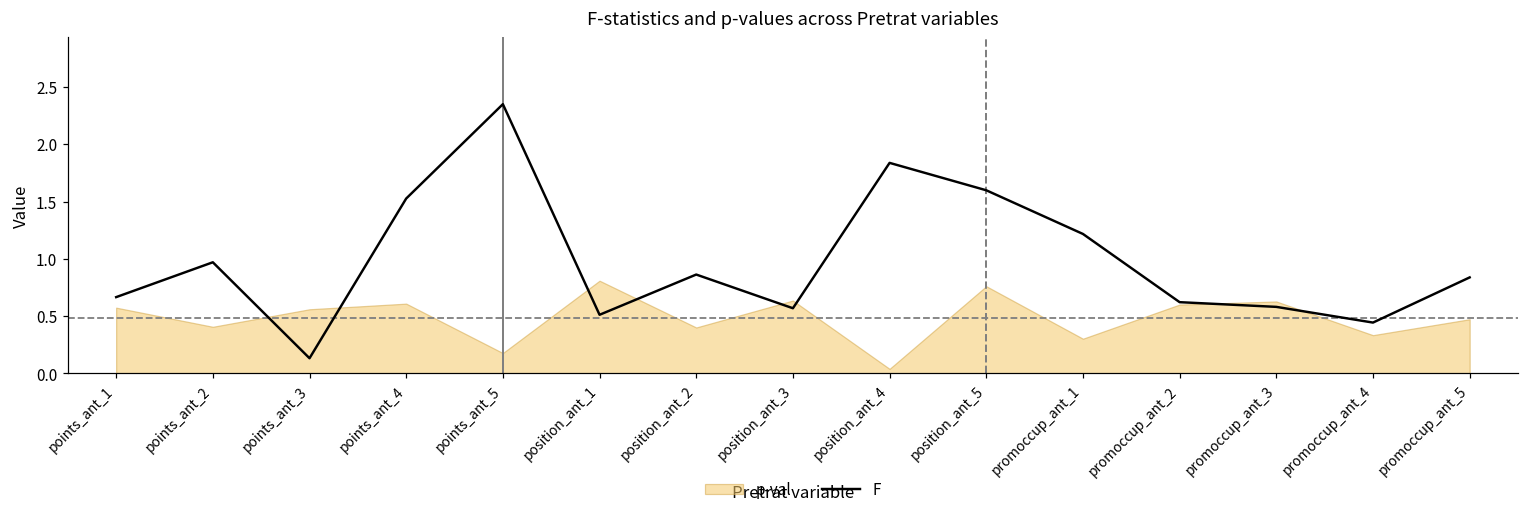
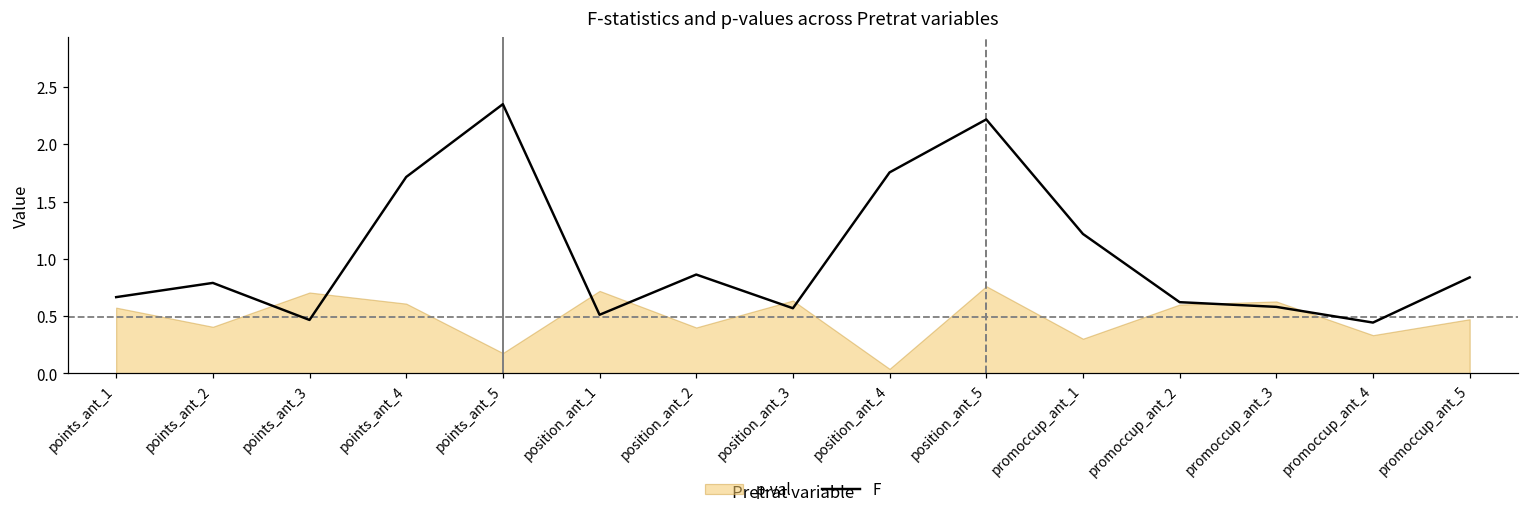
F, points_ant_2: 0.97 -> 0.79
F, points_ant_3: 0.13 -> 0.47
p-val, points_ant_3: 0.56 -> 0.71
F, points_ant_4: 1.53 -> 1.71
p-val, position_ant_1: 0.81 -> 0.72
F, position_ant_4: 1.84 -> 1.75
F, position_ant_5: 1.60 -> 2.22
